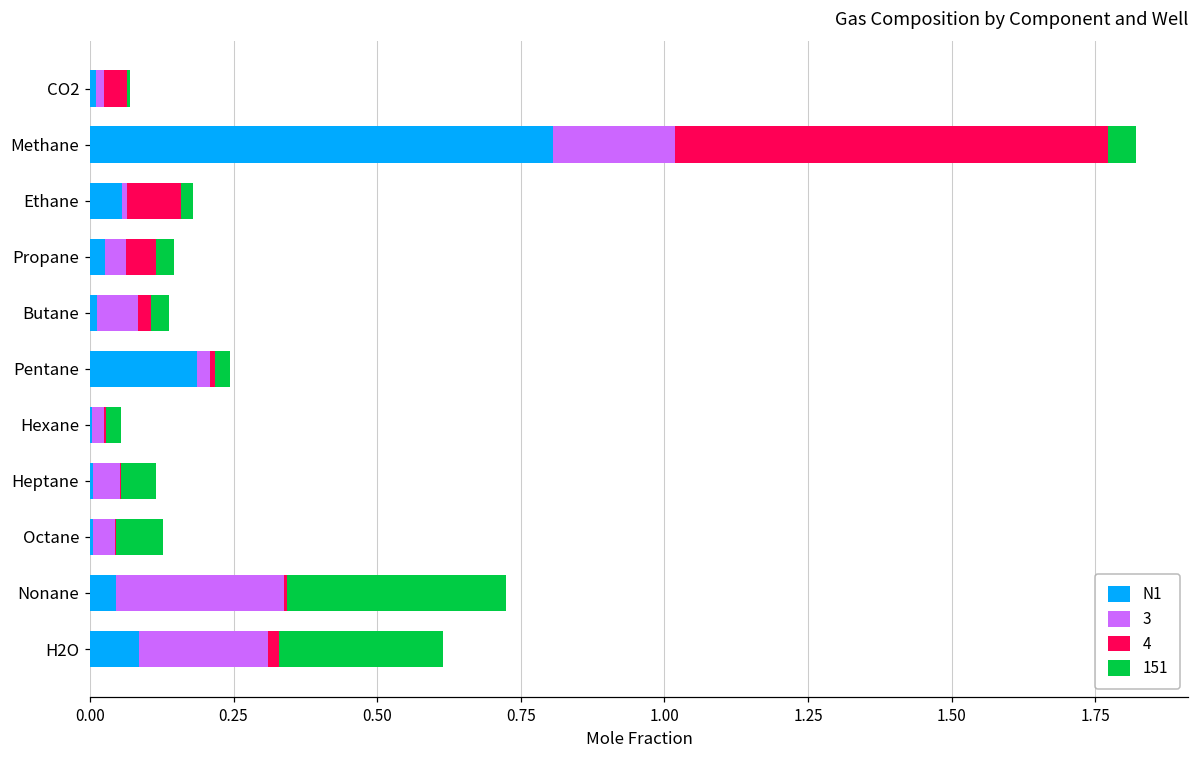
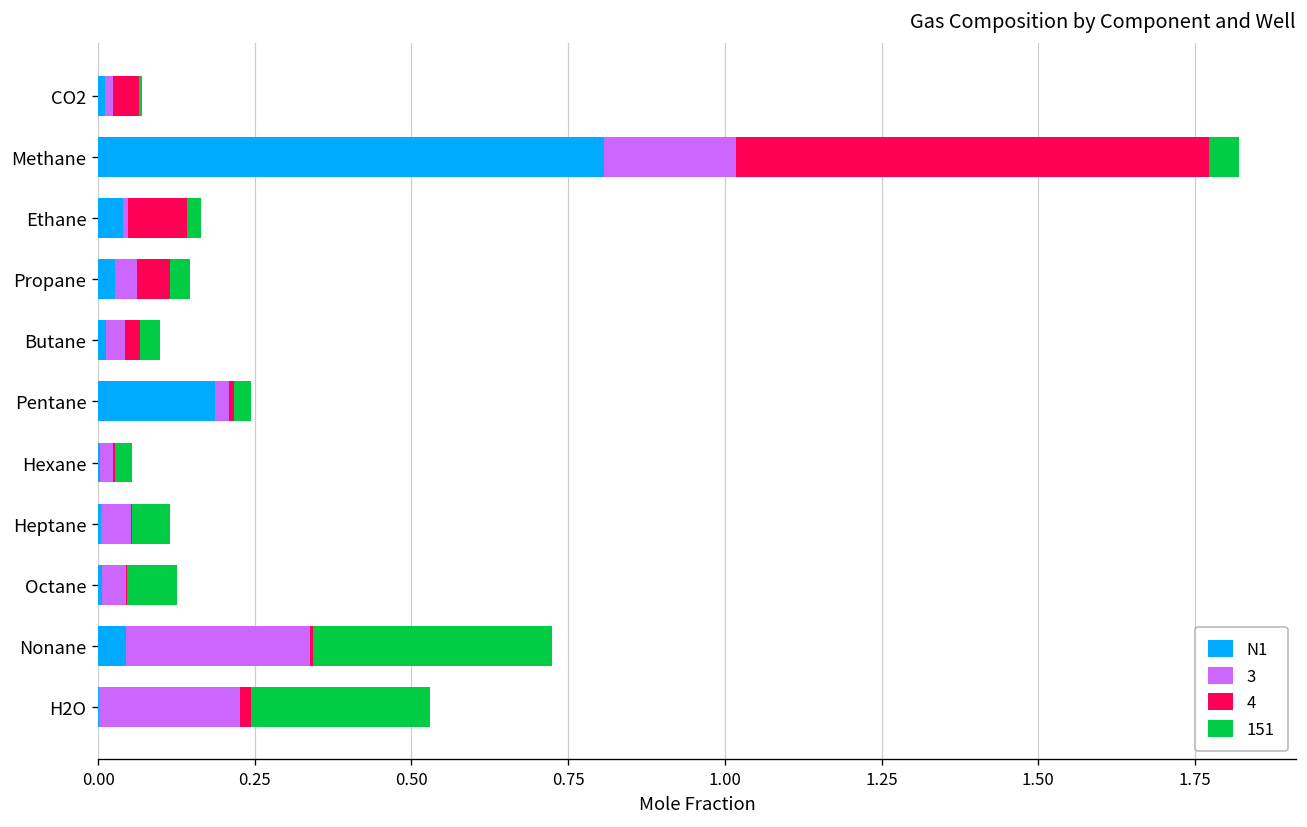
N1, Ethane: 0.06 -> 0.04
3, Butane: 0.07 -> 0.03
N1, H2O: 0.09 -> 0.00
